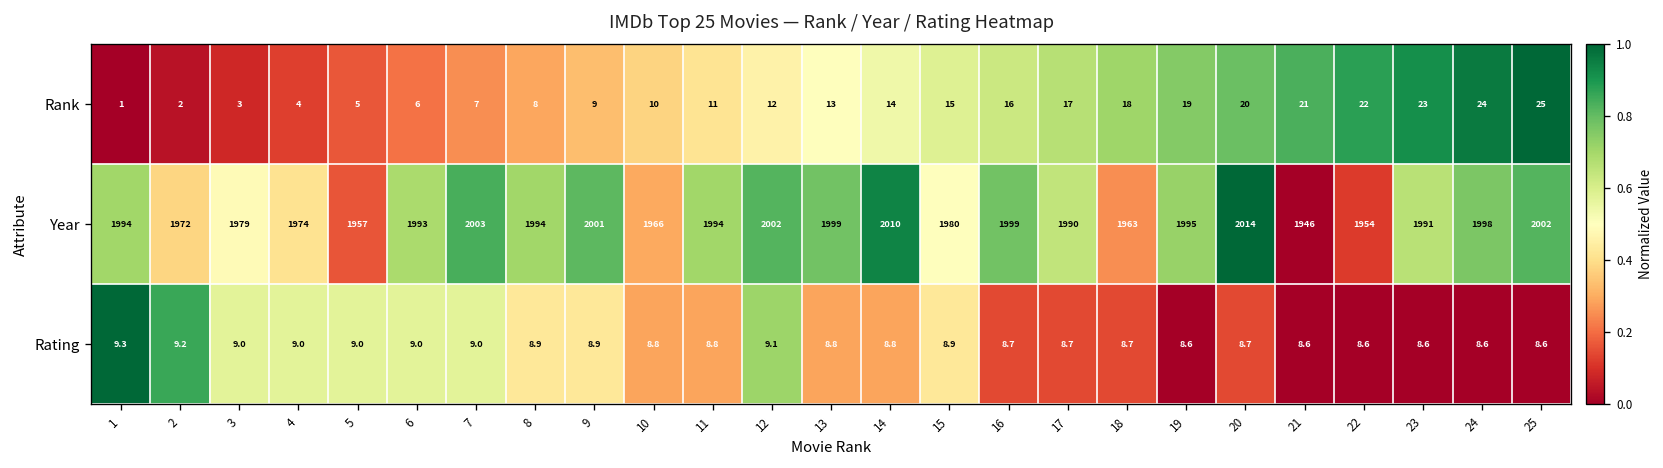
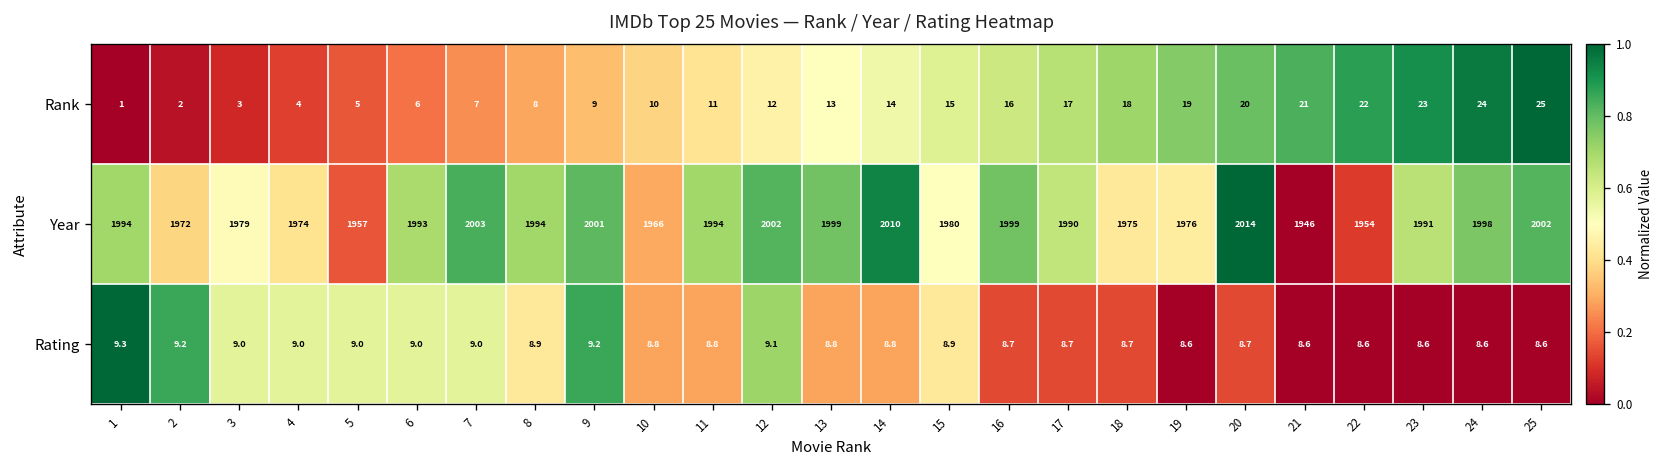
Year, 18: 1963 -> 1975
Year, 19: 1995 -> 1976
Rating, 9: 8.9 -> 9.2
